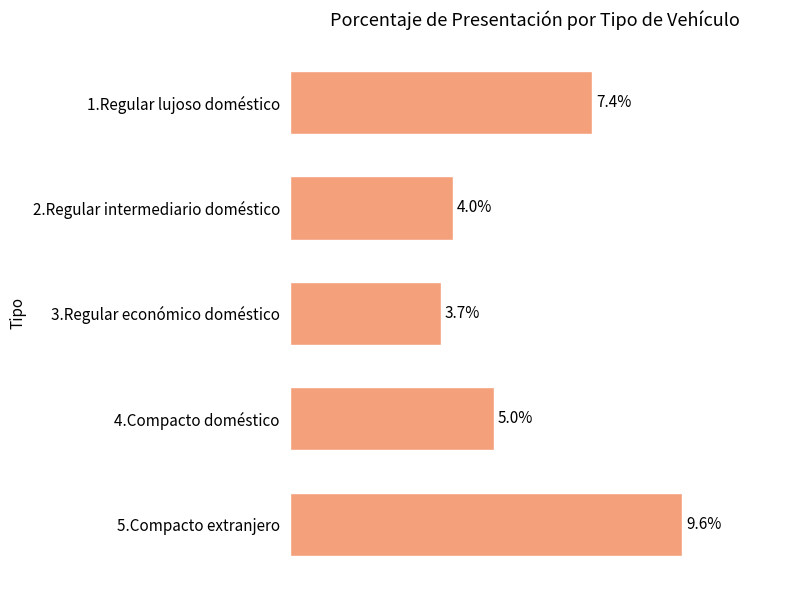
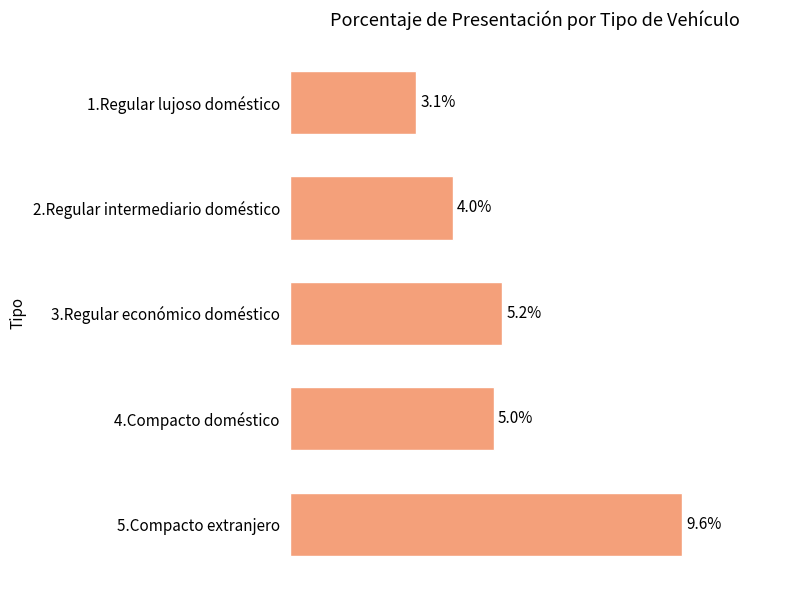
1.Regular lujoso doméstico: 7.4% -> 3.1%
3.Regular económico doméstico: 3.7% -> 5.2%
